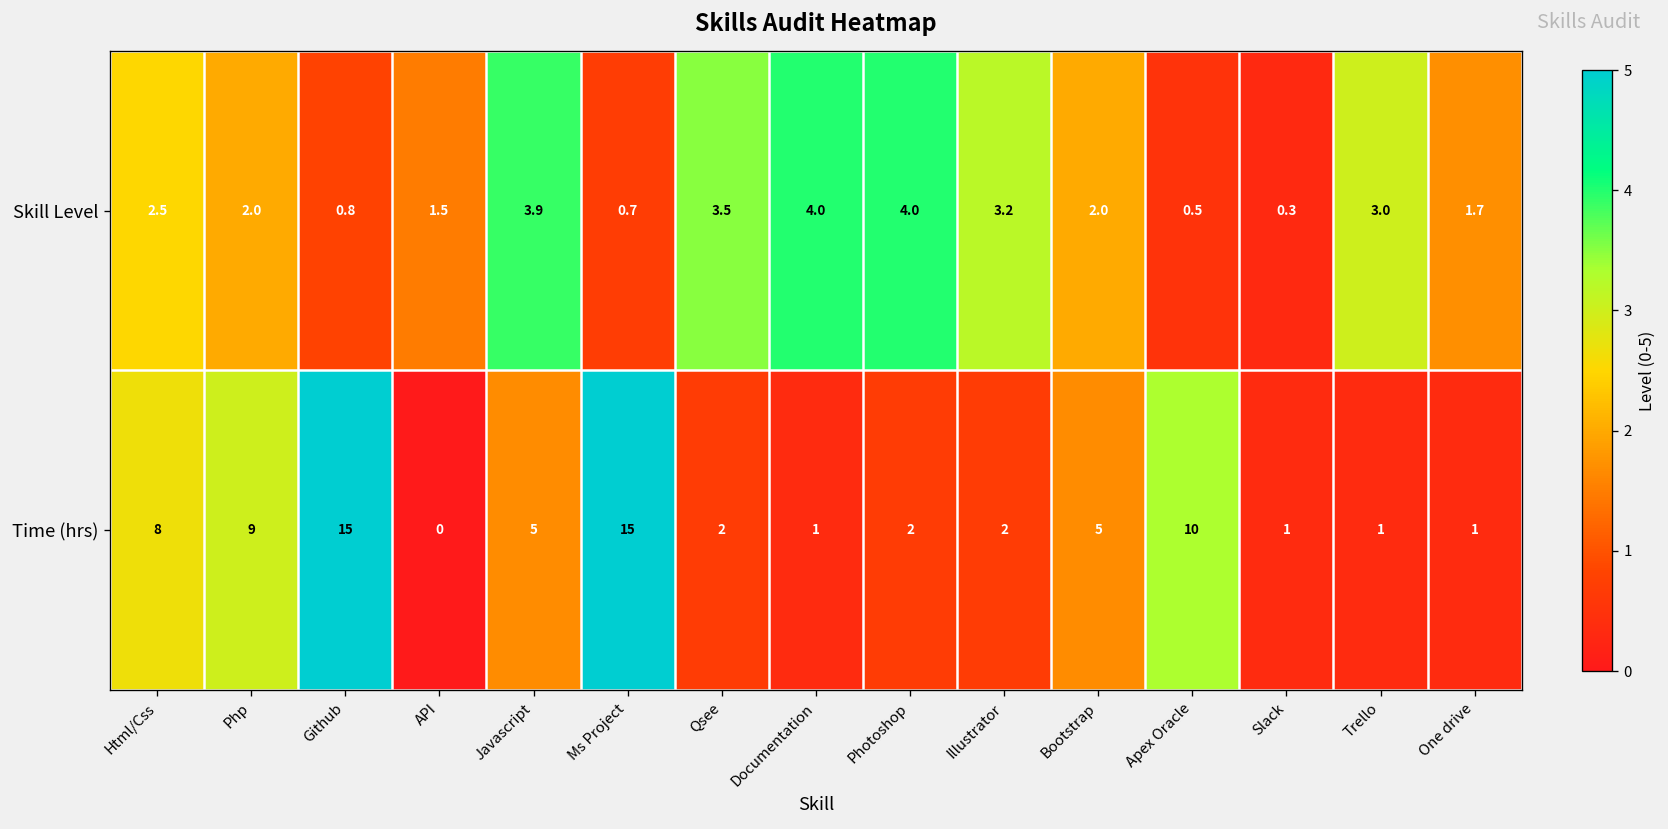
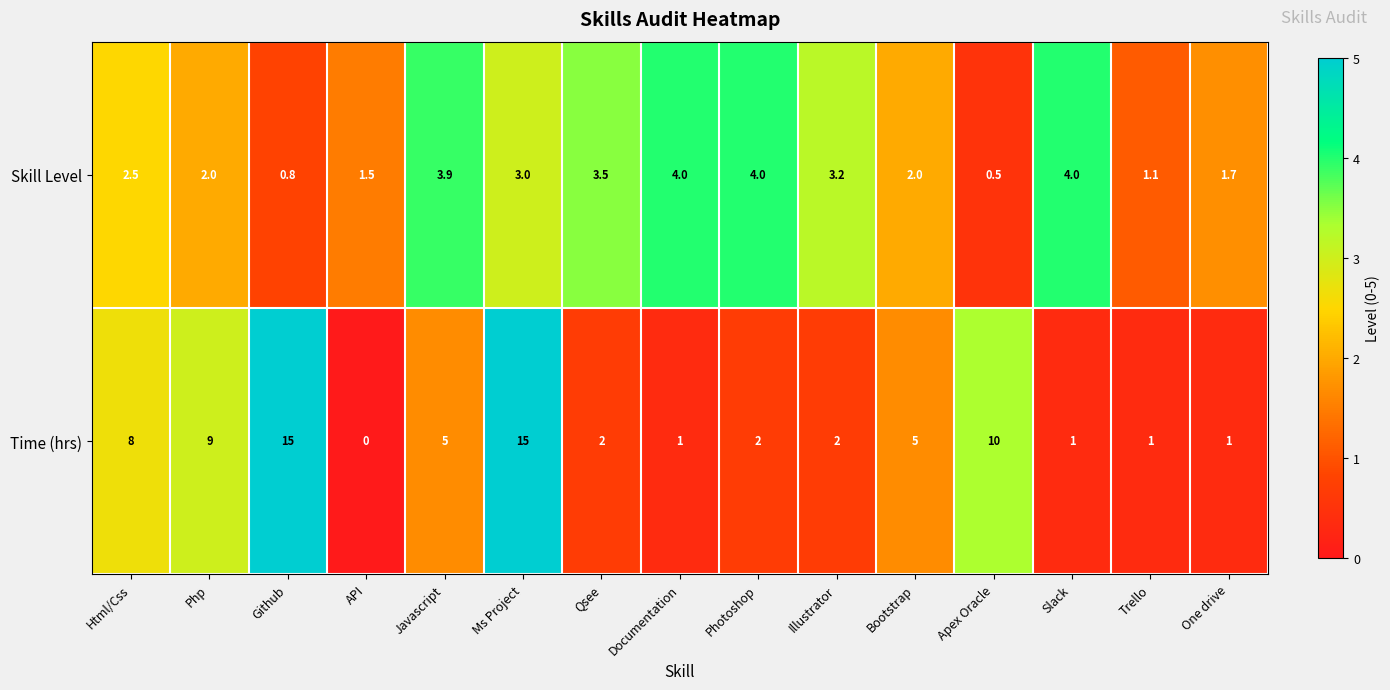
Skill Level, Ms Project: 0.7 -> 3.0
Skill Level, Slack: 0.3 -> 4.0
Skill Level, Trello: 3.0 -> 1.1
